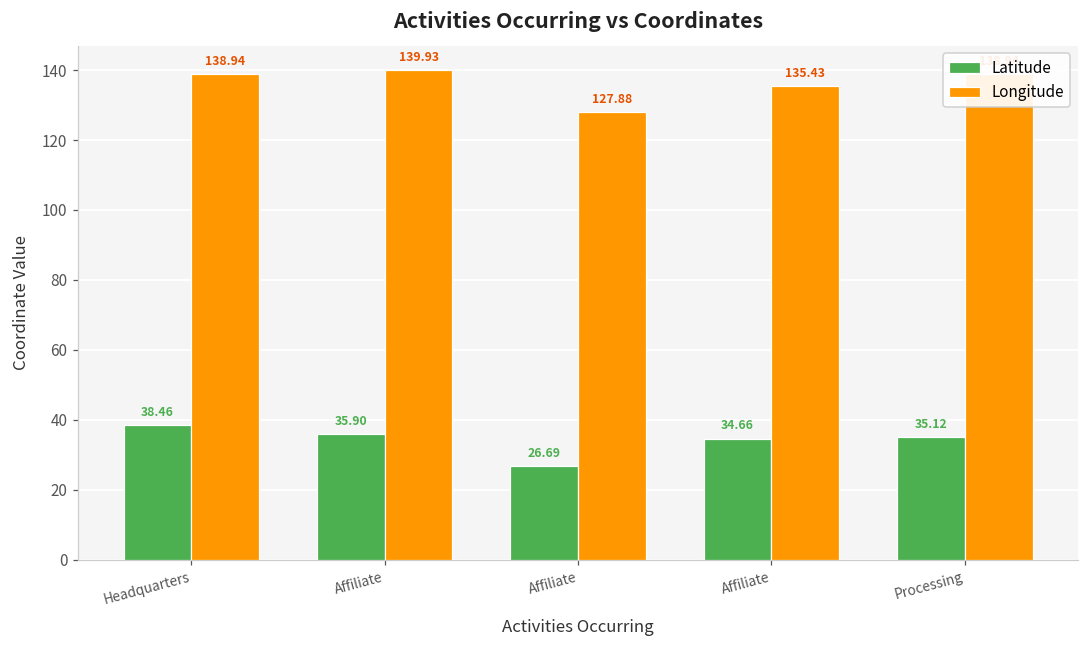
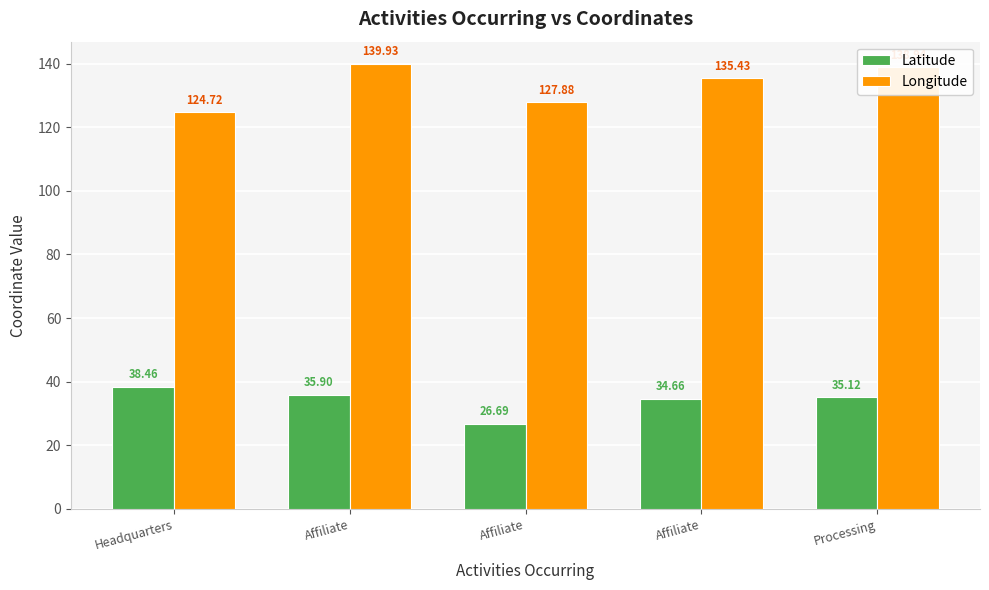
Longitude, Headquarters: 138.94 -> 124.72
